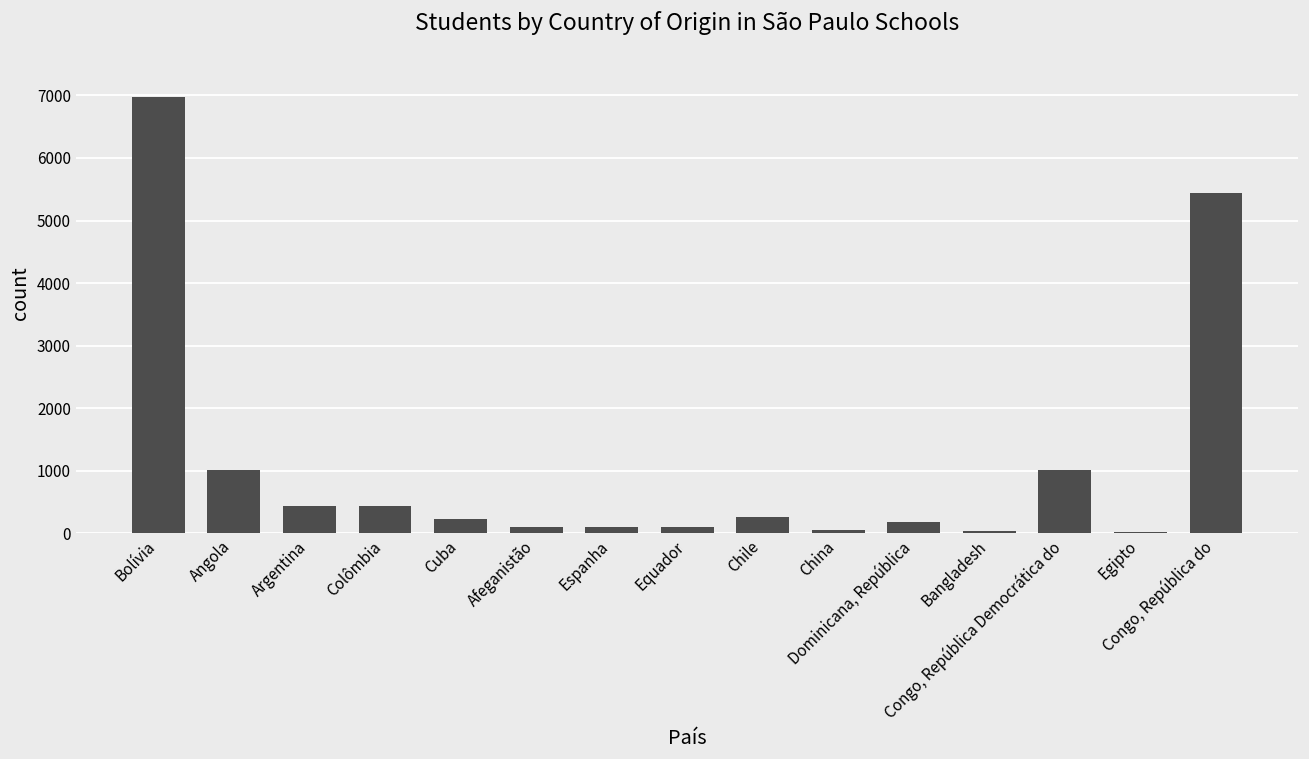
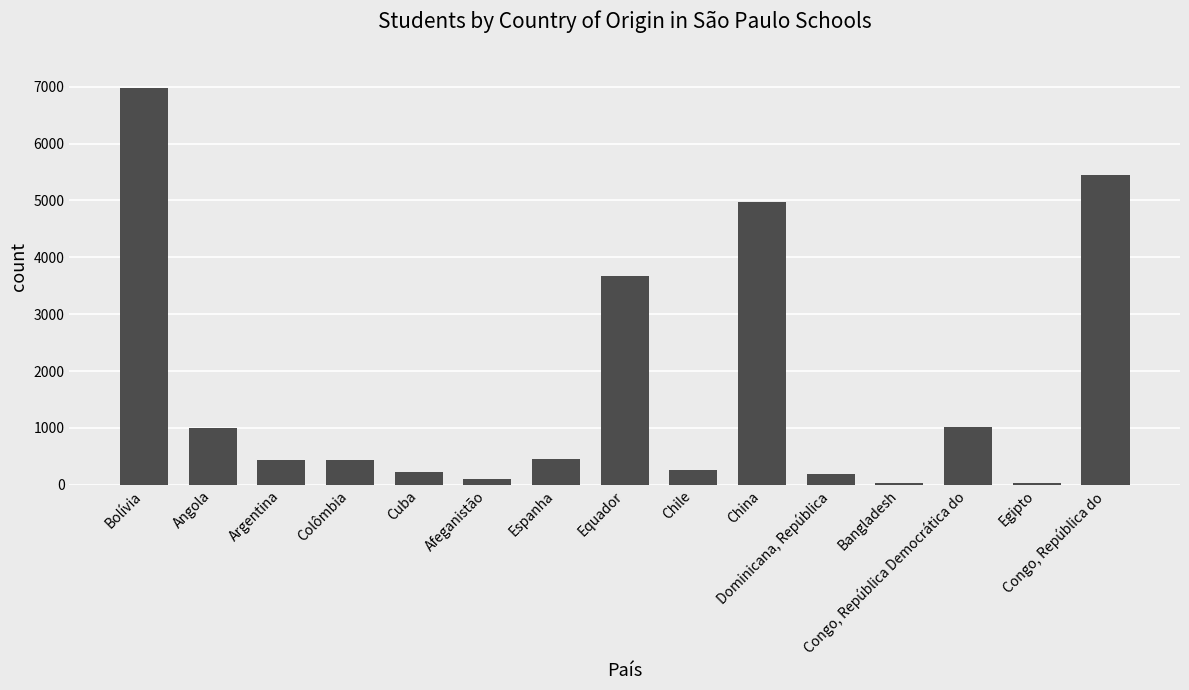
Espanha: 100 -> 500
Equador: 100 -> 3700
China: 0 -> 5000
